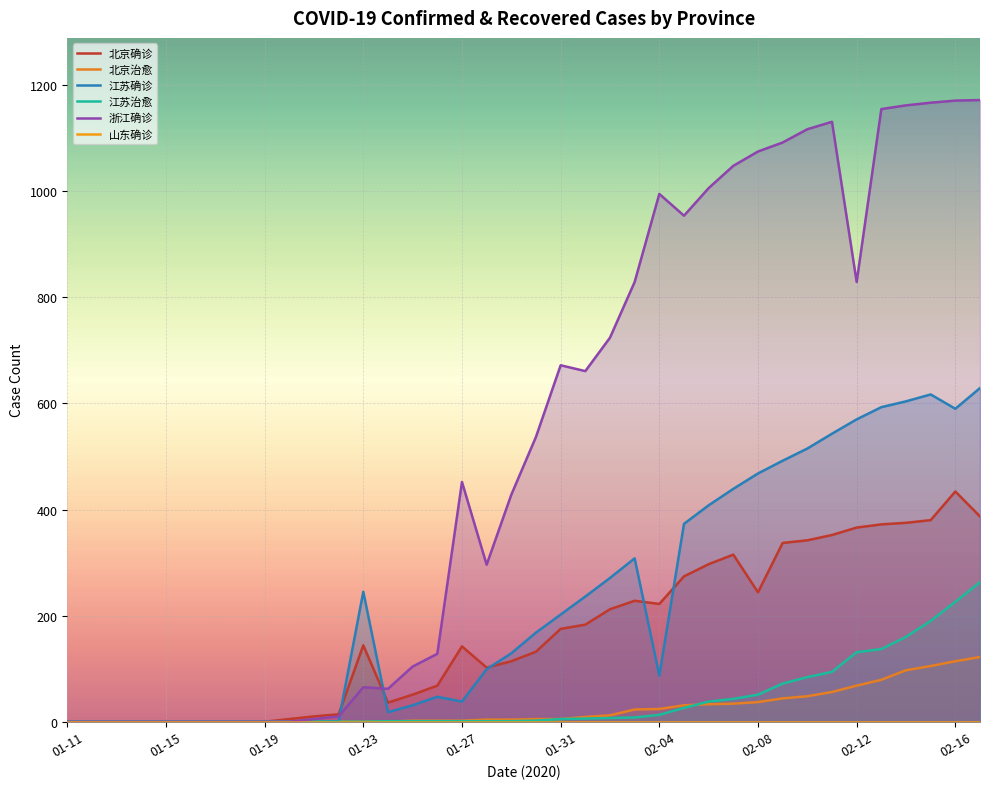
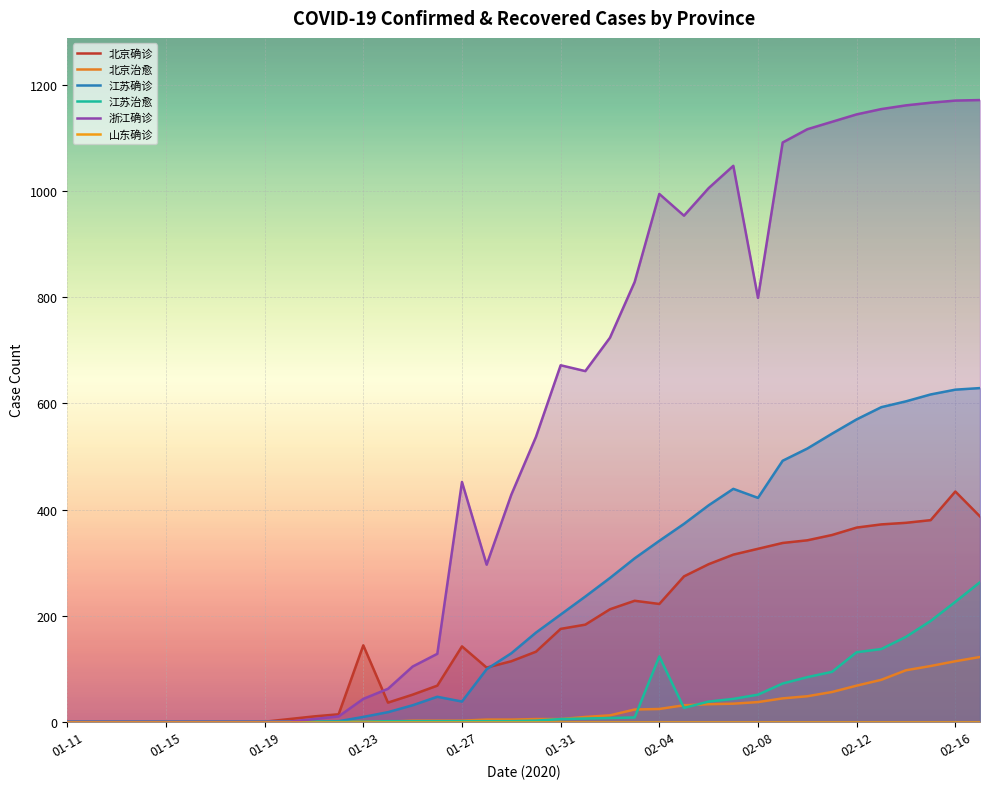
江苏确诊, 01-23: 250 -> 10
浙江确诊, 01-23: 70 -> 40
江苏确诊, 02-04: 90 -> 340
江苏治愈, 02-04: 10 -> 120
北京确诊, 02-08: 240 -> 330
江苏确诊, 02-08: 470 -> 420
浙江确诊, 02-08: 1080 -> 800
浙江确诊, 02-12: 830 -> 1150
江苏确诊, 02-16: 590 -> 630
